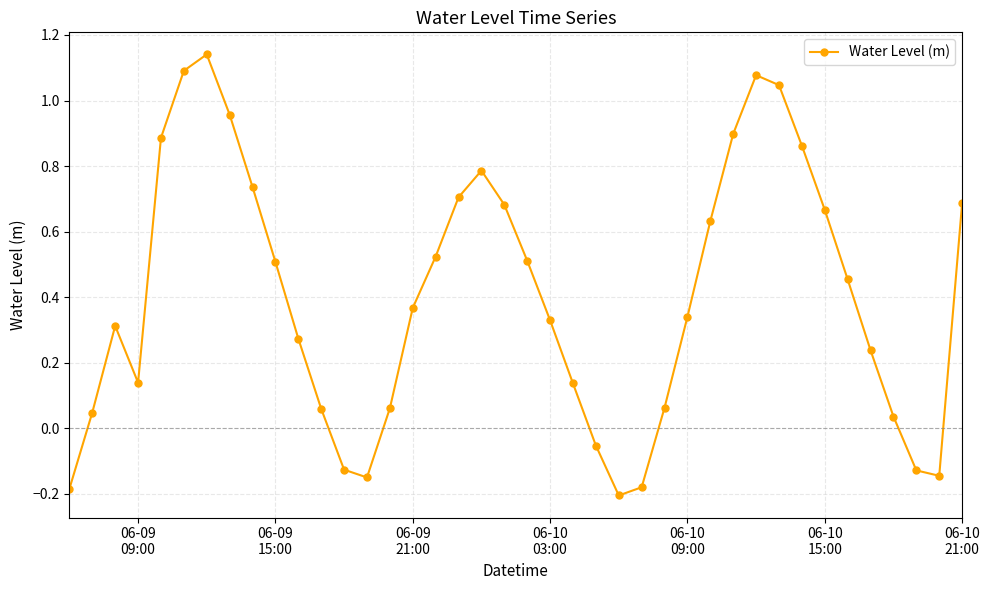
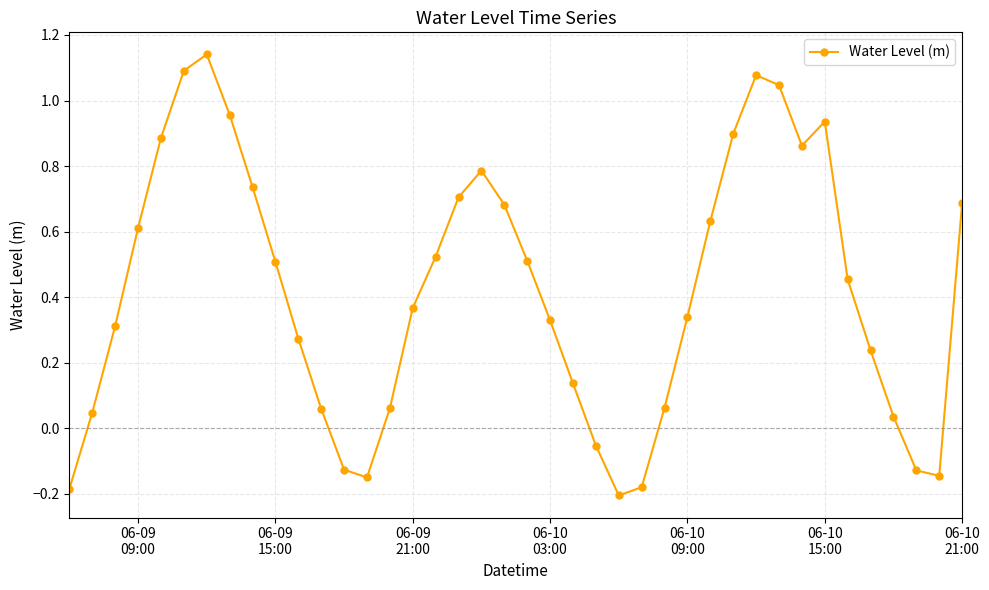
06-09 09:00: 0.14 -> 0.61
06-10 15:00: 0.67 -> 0.94
